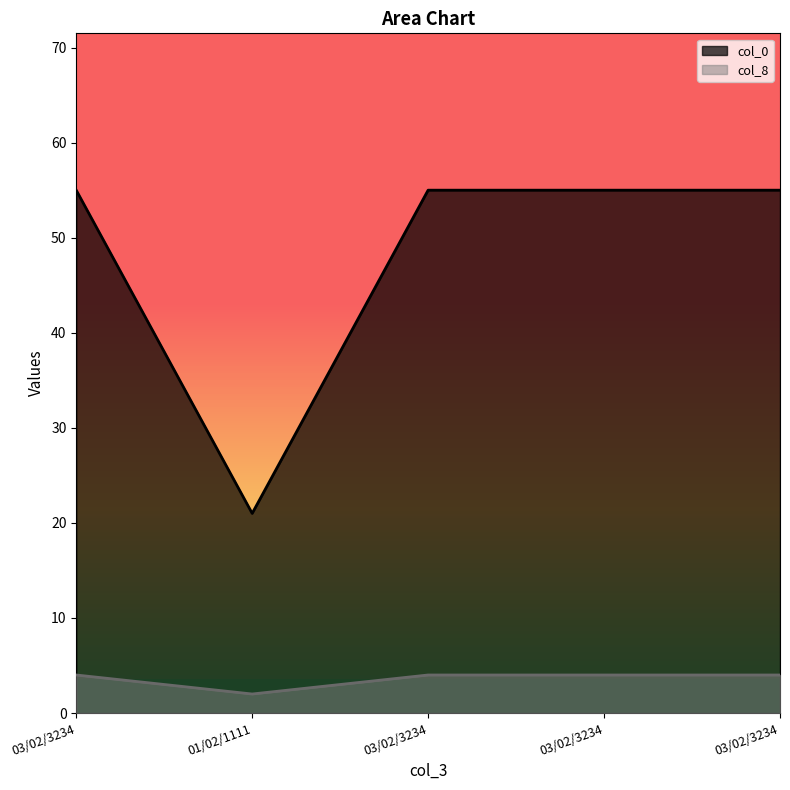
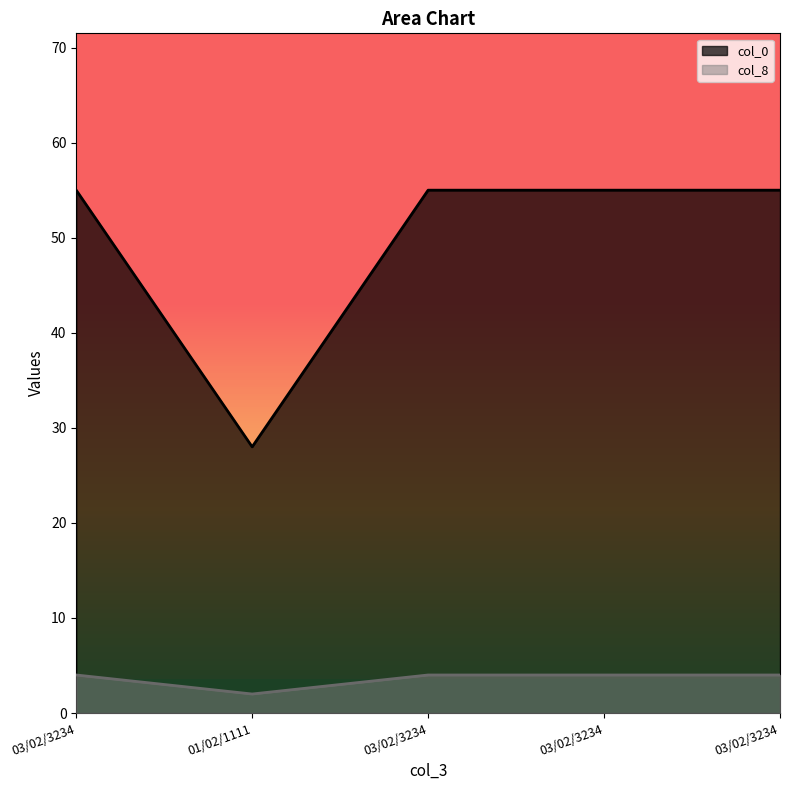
col_0, 01/02/1111: 21 -> 28
